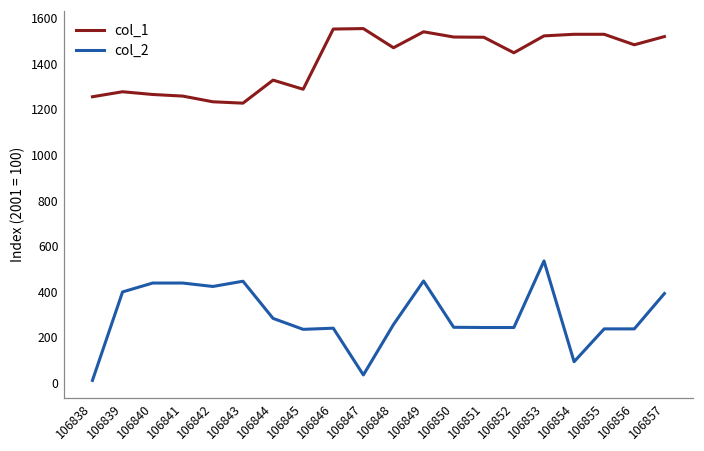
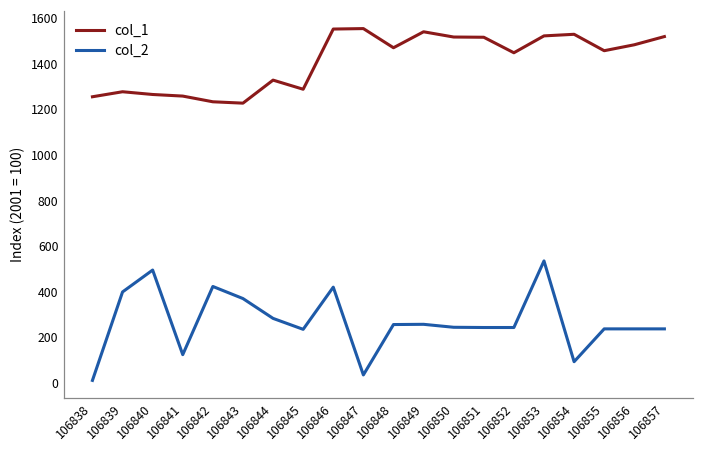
col_2, 106840: 440 -> 500
col_2, 106841: 440 -> 120
col_2, 106843: 450 -> 370
col_2, 106846: 240 -> 420
col_2, 106849: 450 -> 260
col_1, 106855: 1530 -> 1460
col_2, 106857: 390 -> 240
